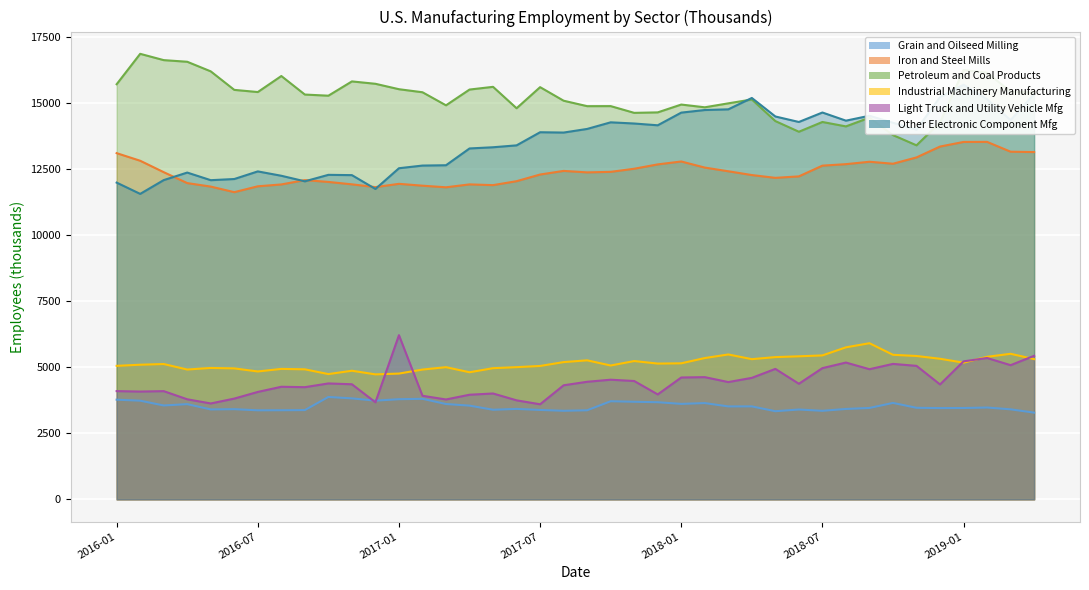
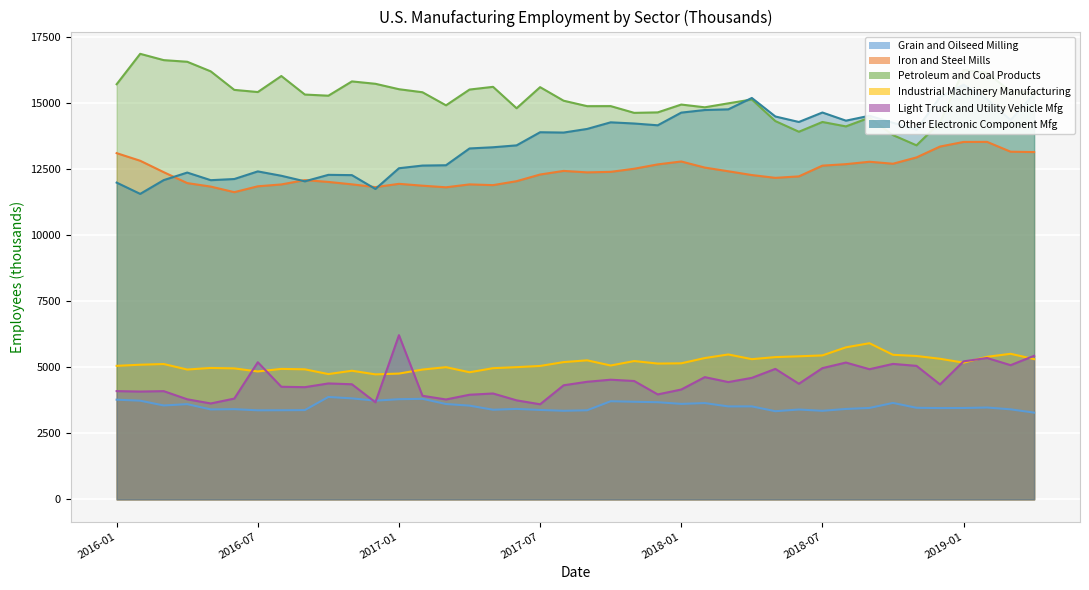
Light Truck and Utility Vehicle Mfg, 2016-07: 4100 -> 5200
Light Truck and Utility Vehicle Mfg, 2018-01: 4600 -> 4200
